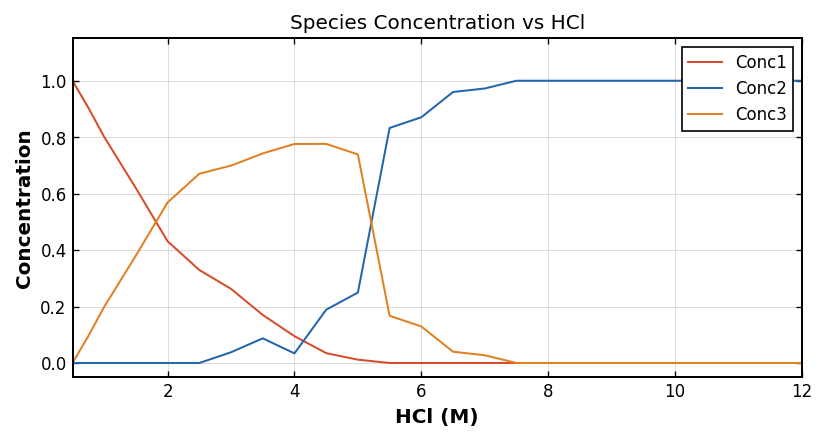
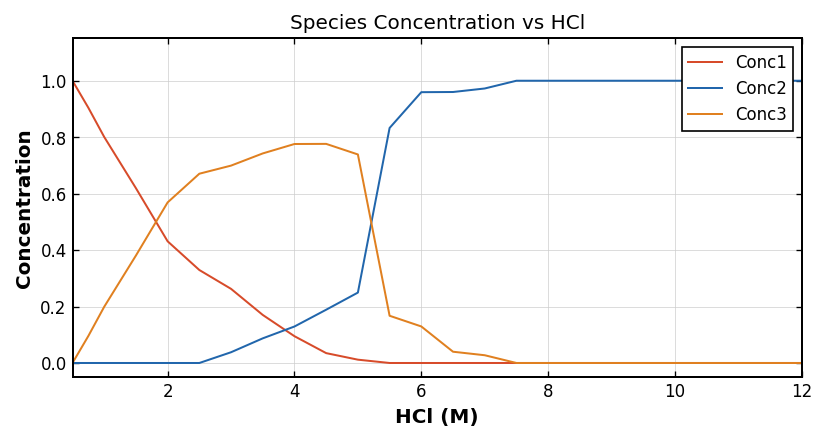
Conc2, 4: 0.03 -> 0.13
Conc2, 6: 0.87 -> 0.96
